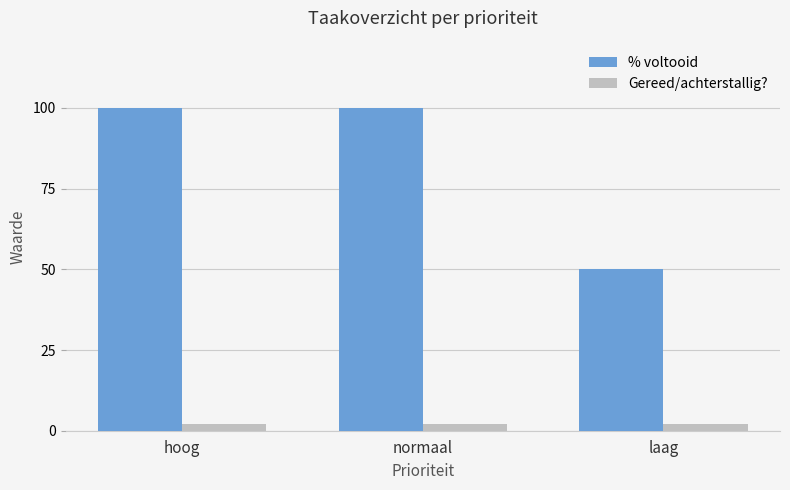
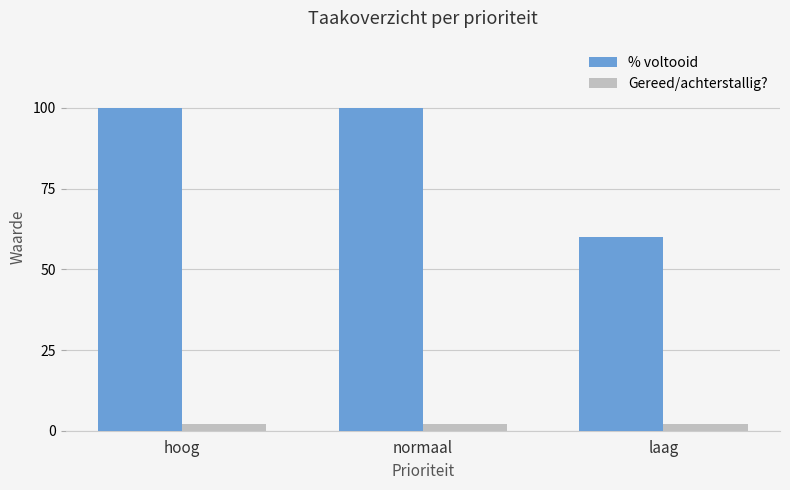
% voltooid, laag: 50 -> 60
